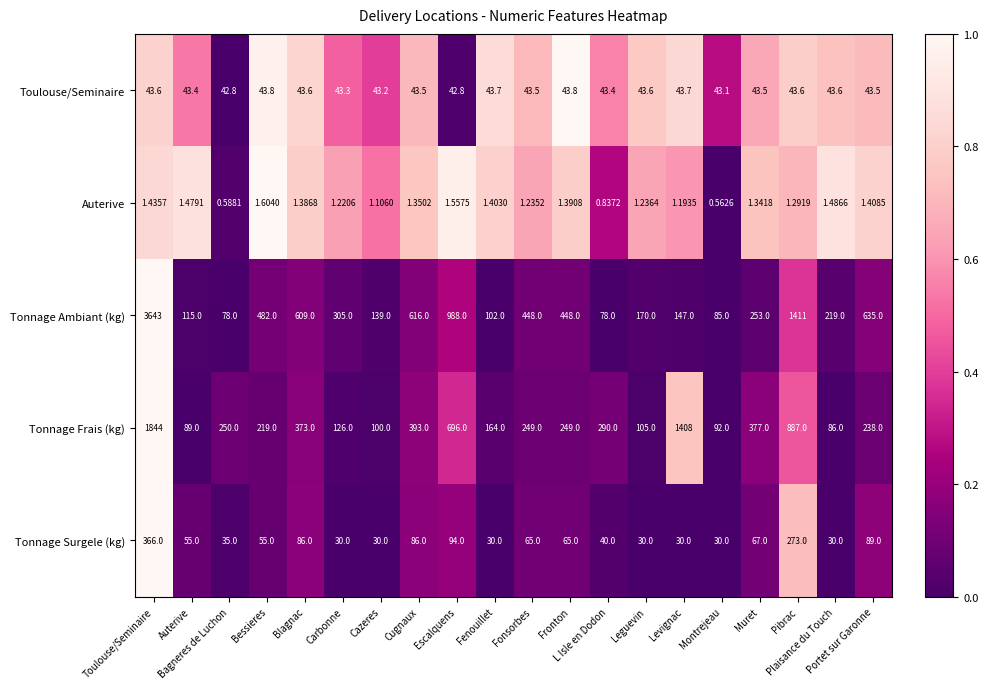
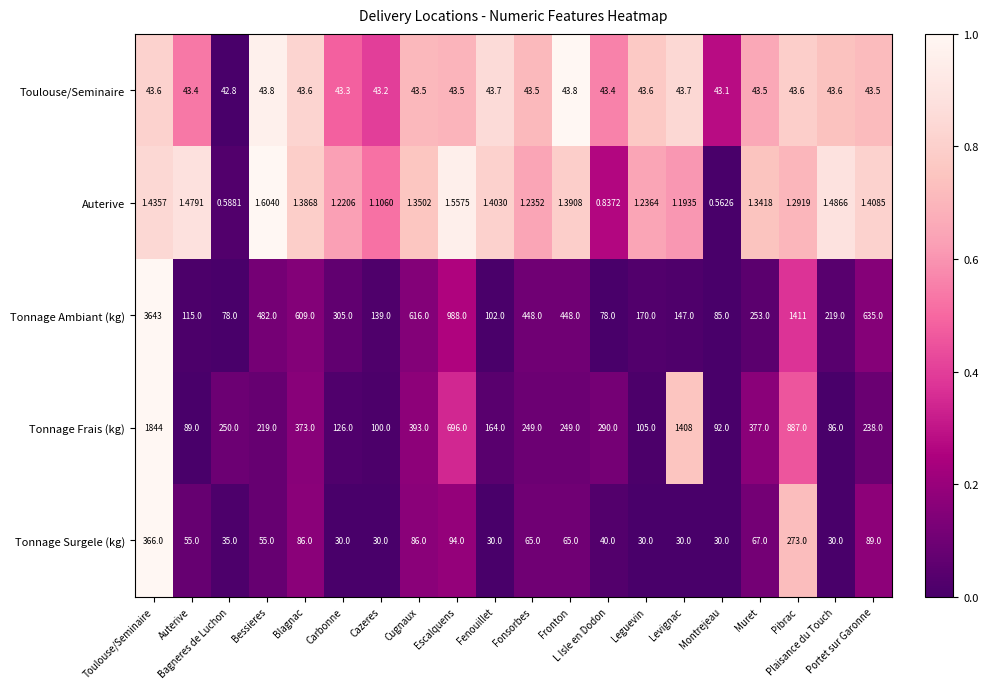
Toulouse/Seminaire, Escalquens: 42.8 -> 43.5
